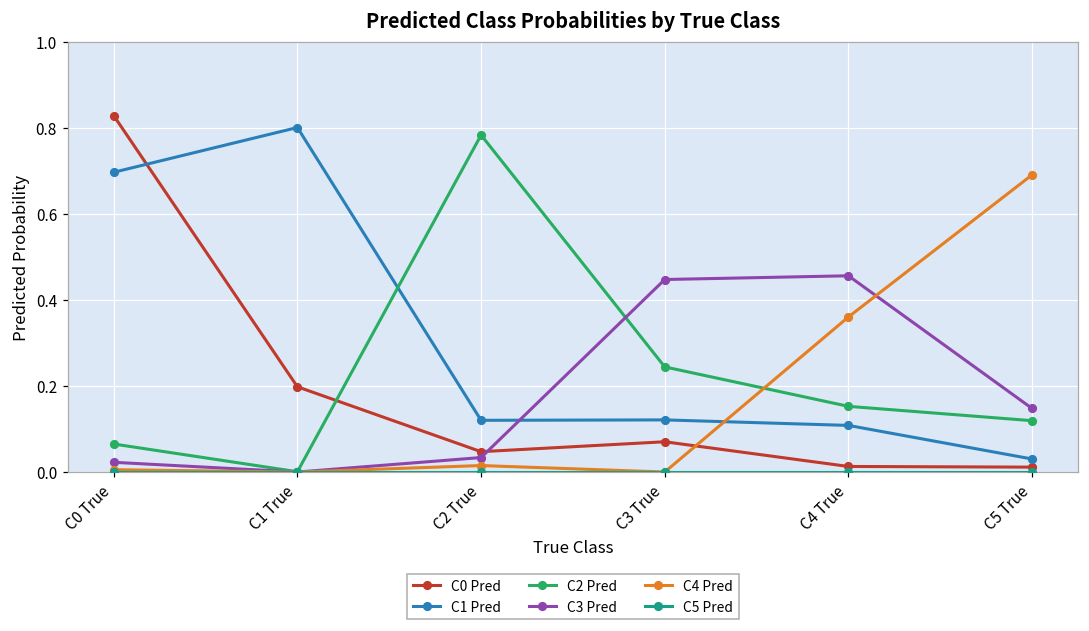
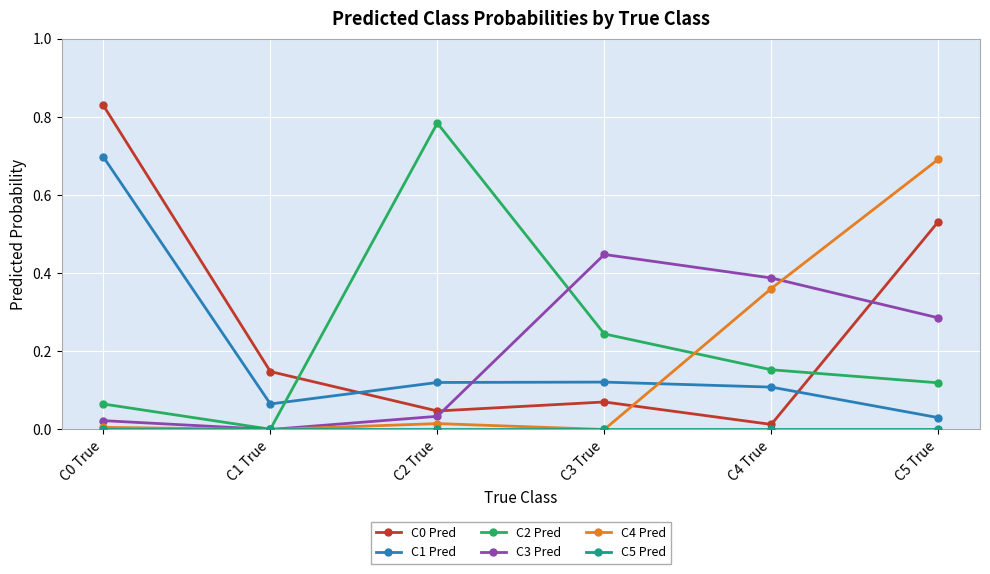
C0 Pred, C1 True: 0.20 -> 0.15
C1 Pred, C1 True: 0.80 -> 0.07
C3 Pred, C4 True: 0.46 -> 0.39
C0 Pred, C5 True: 0.01 -> 0.53
C3 Pred, C5 True: 0.15 -> 0.29
